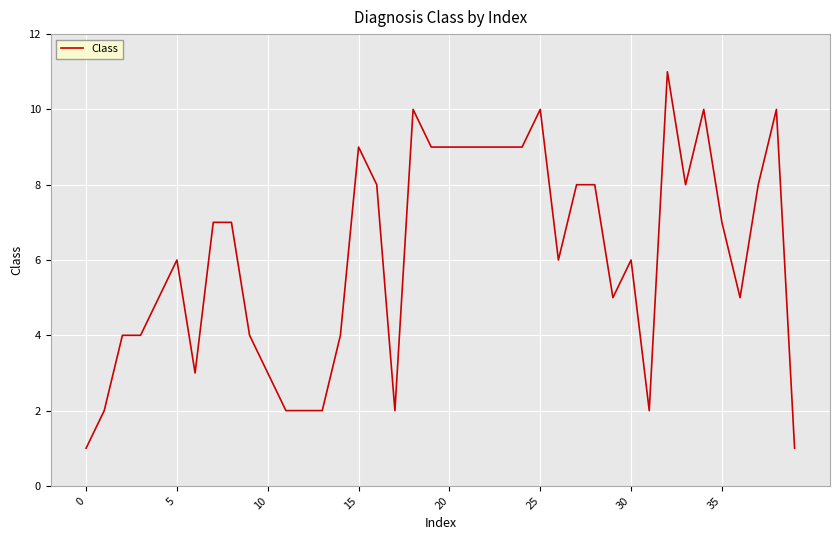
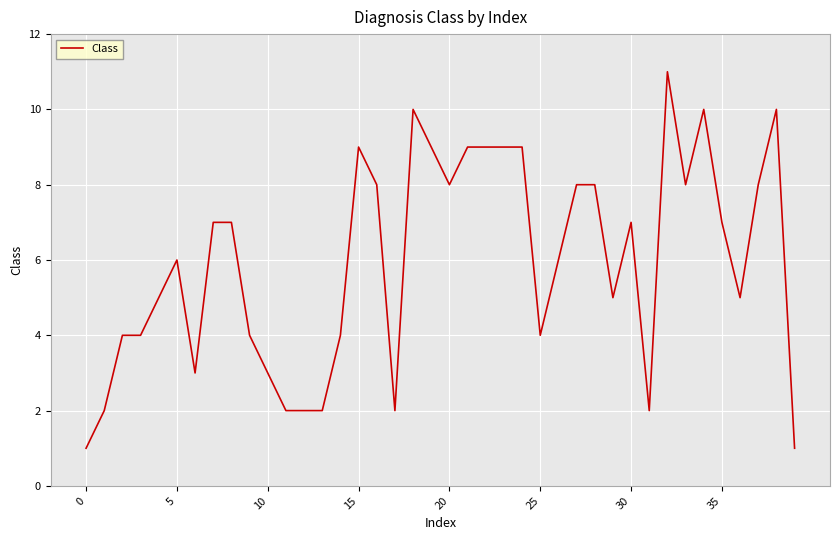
20: 9 -> 8
25: 10 -> 4
30: 6 -> 7
